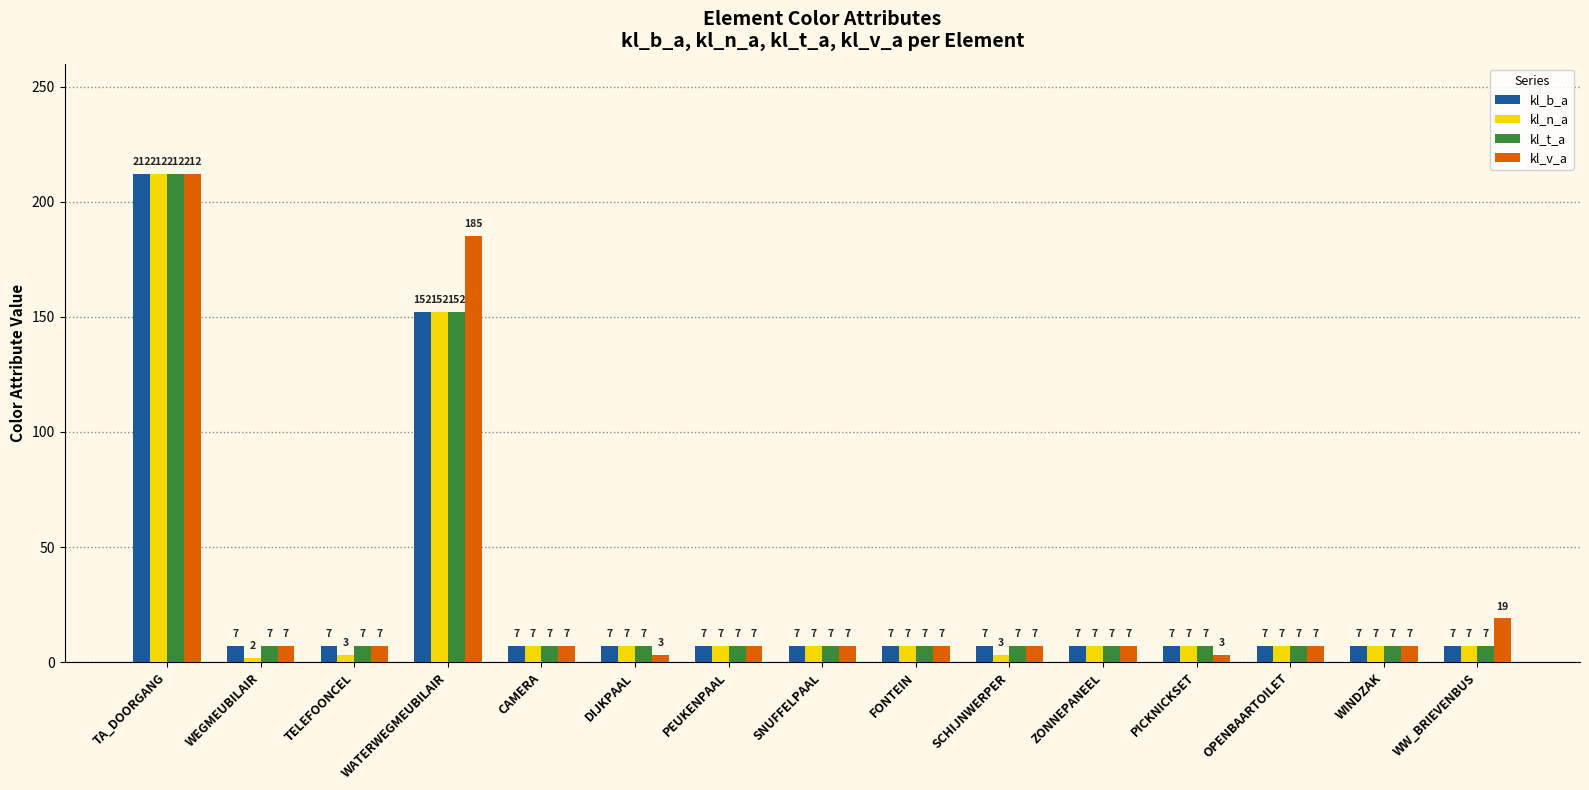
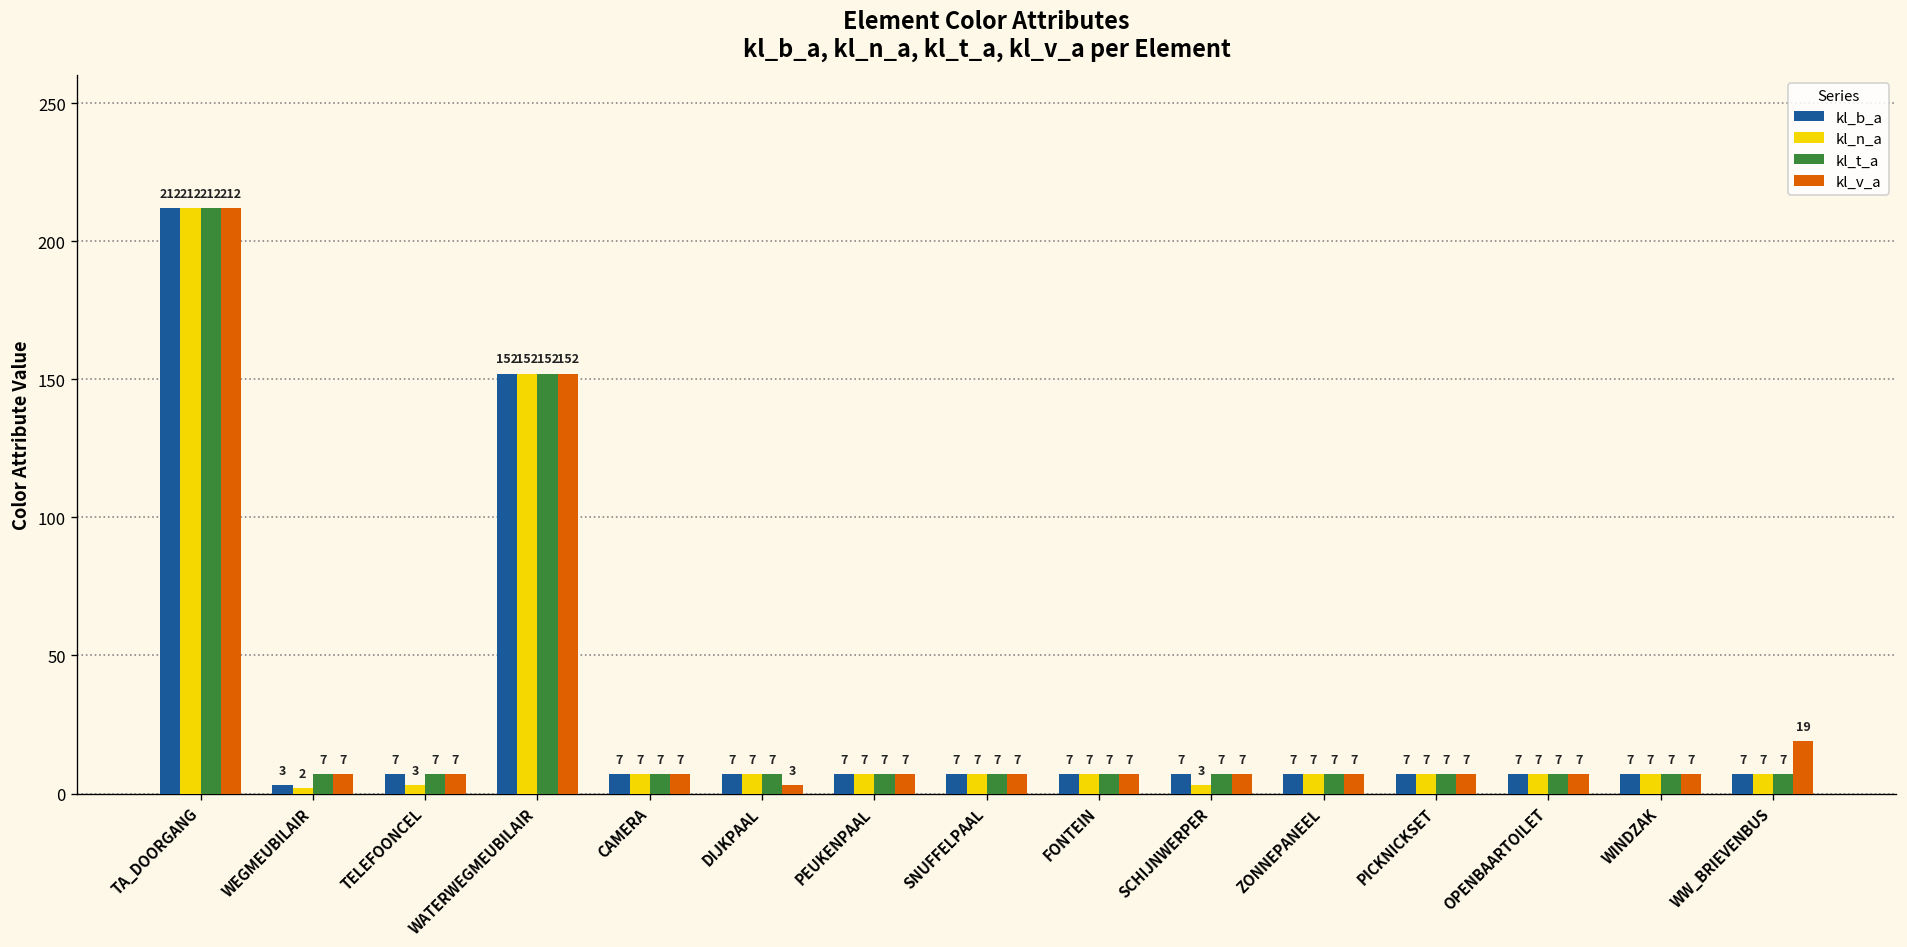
kl_b_a, WEGMEUBILAIR: 7 -> 3
kl_v_a, WATERWEGMEUBILAIR: 185 -> 152
kl_v_a, PICKNICKSET: 3 -> 7
